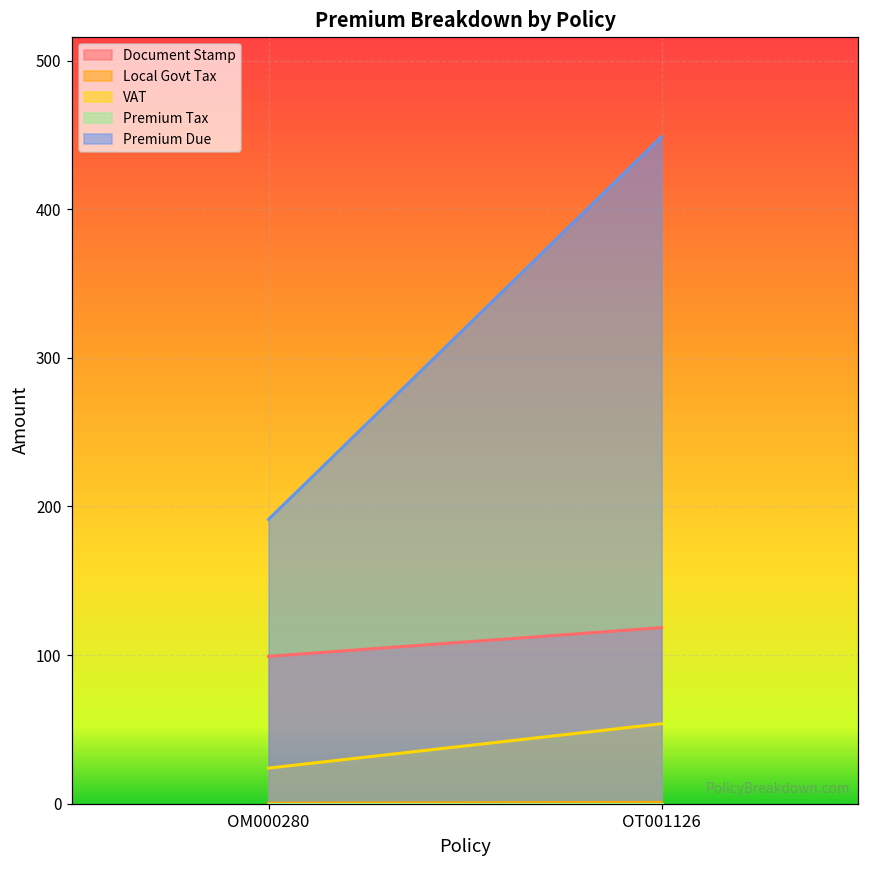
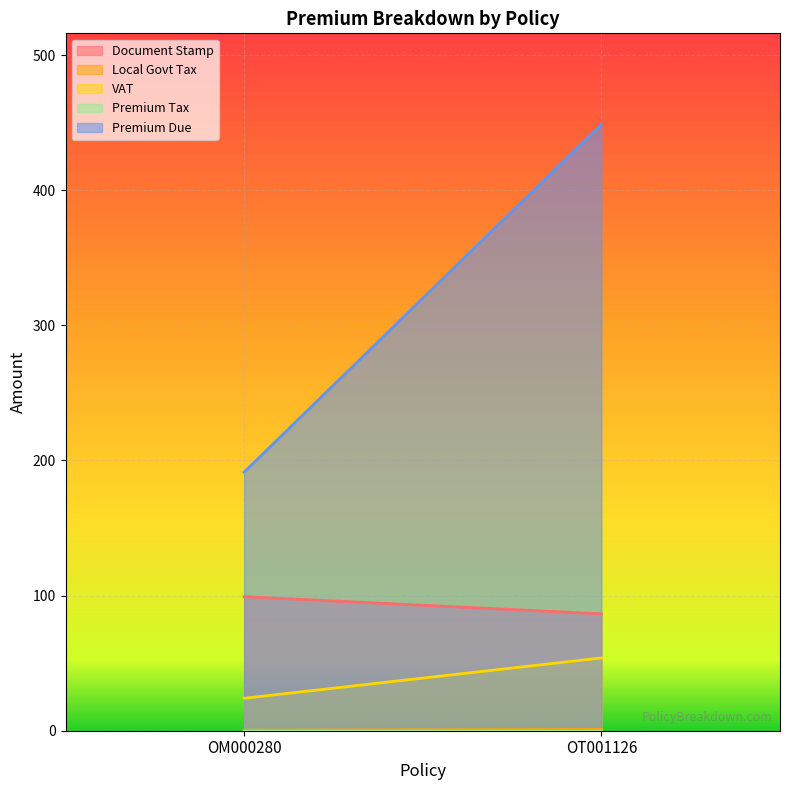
Document Stamp, OT001126: 119 -> 87
